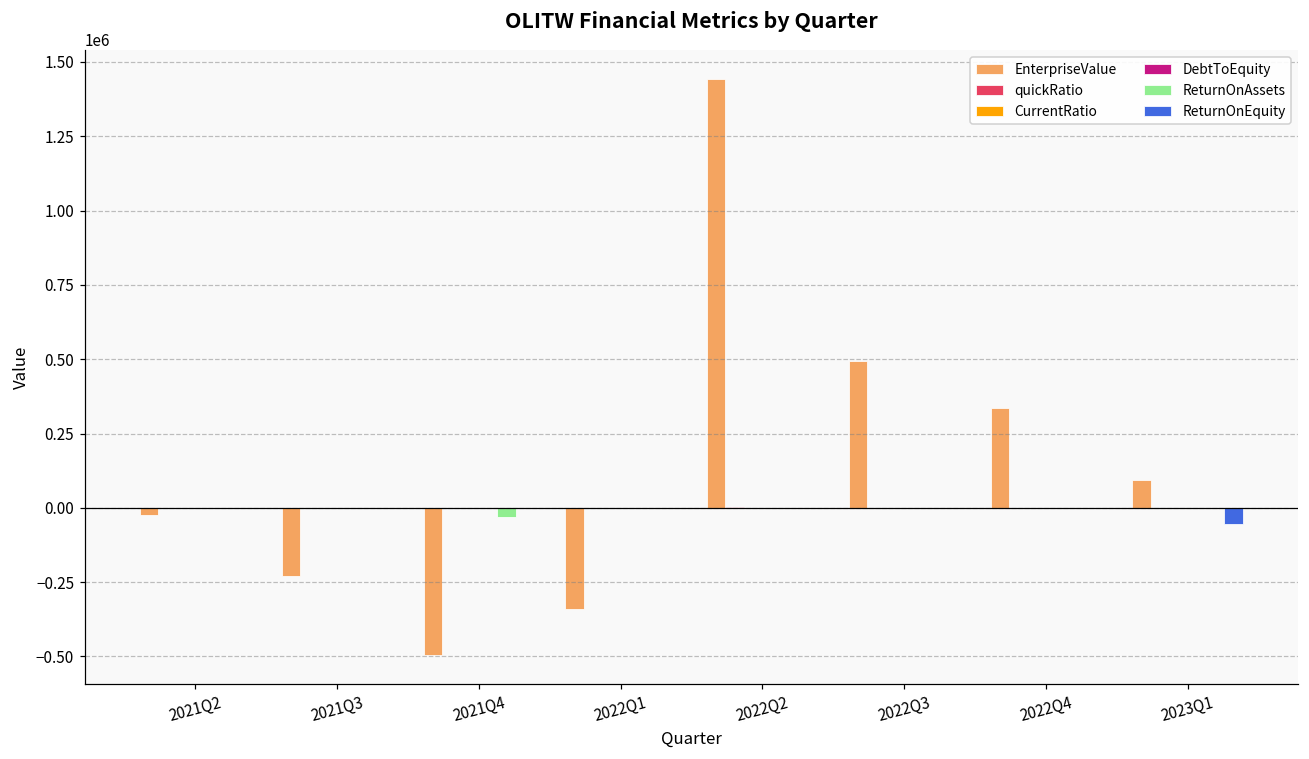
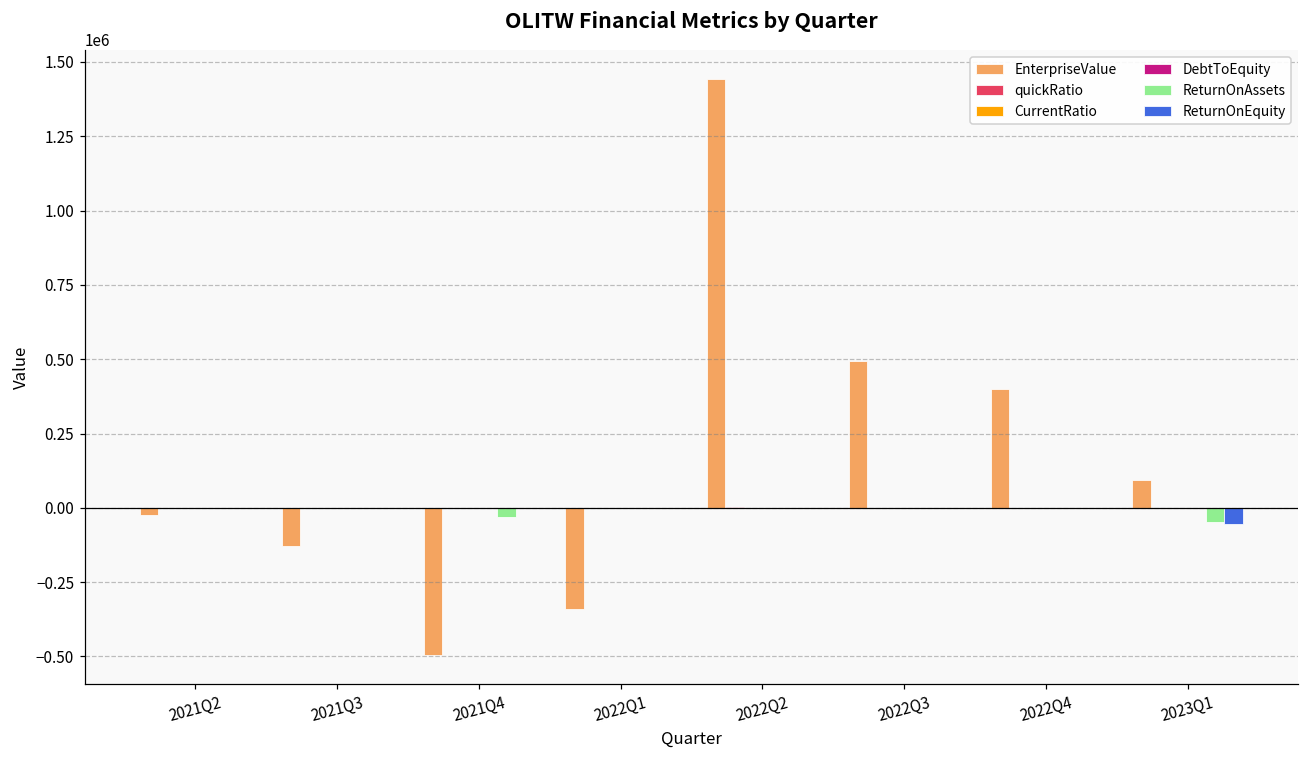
EnterpriseValue, 2021Q3: -230000 -> -130000
EnterpriseValue, 2022Q4: 340000 -> 400000
ReturnOnAssets, 2023Q1: 0 -> -50000
